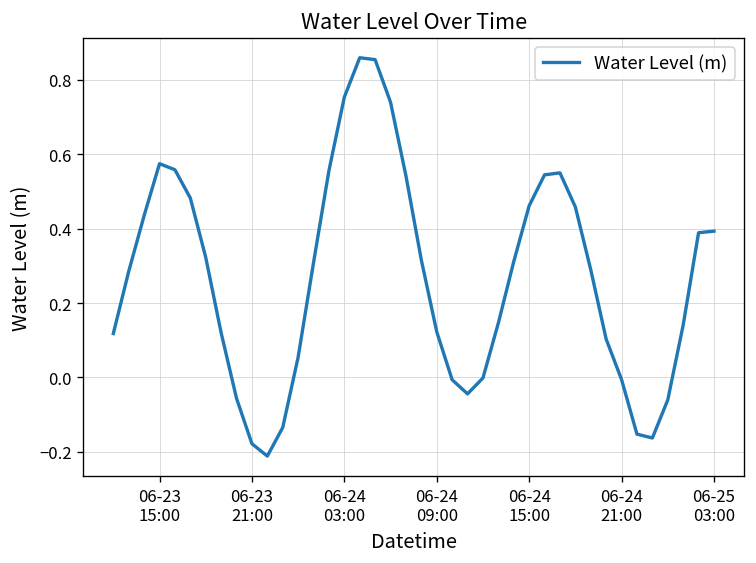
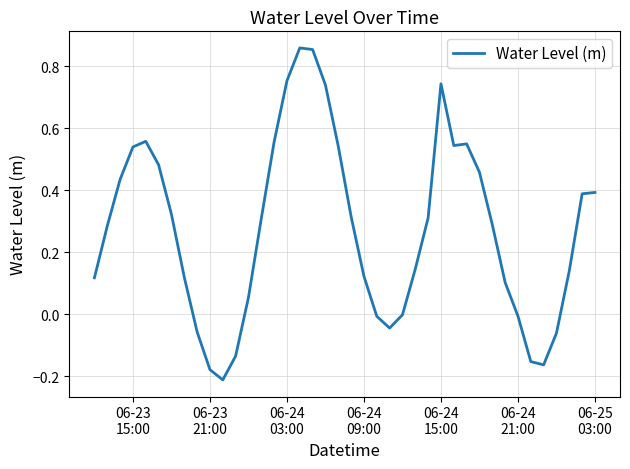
06-23 15:00: 0.57 -> 0.54
06-24 15:00: 0.46 -> 0.74
